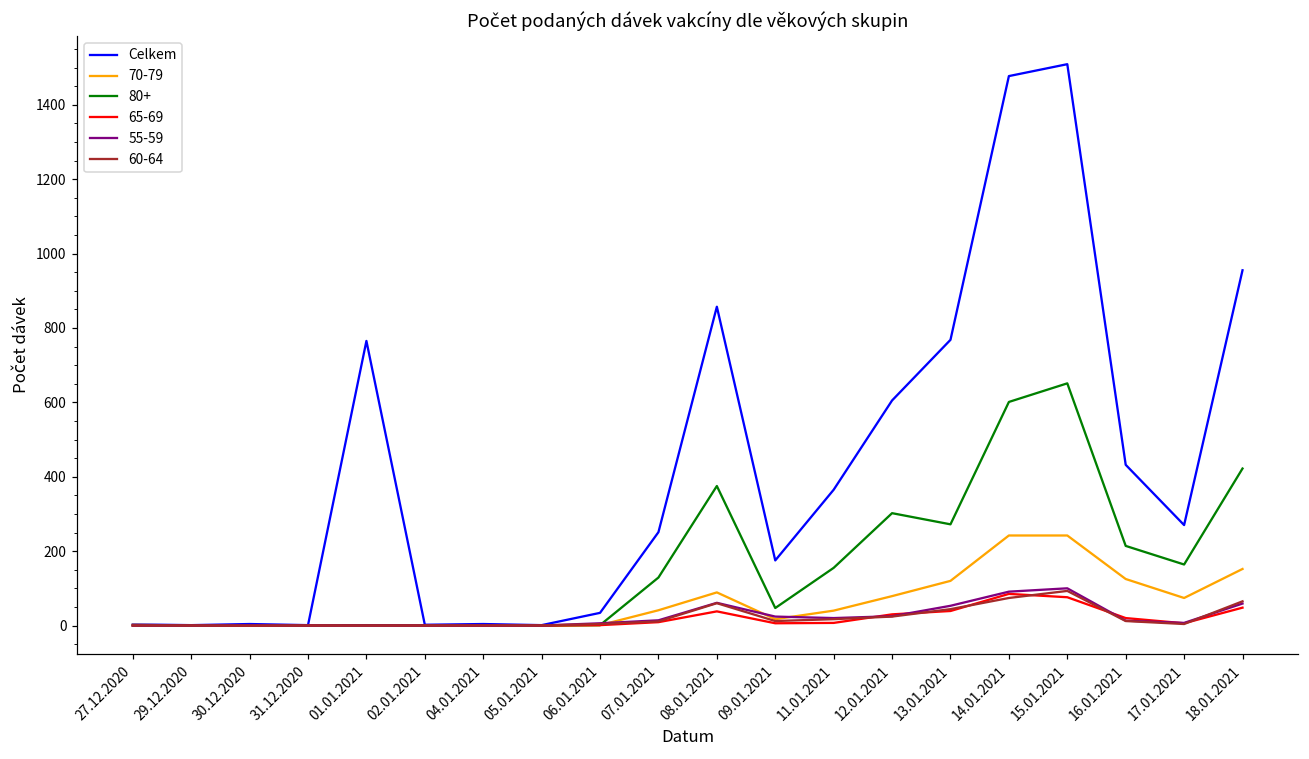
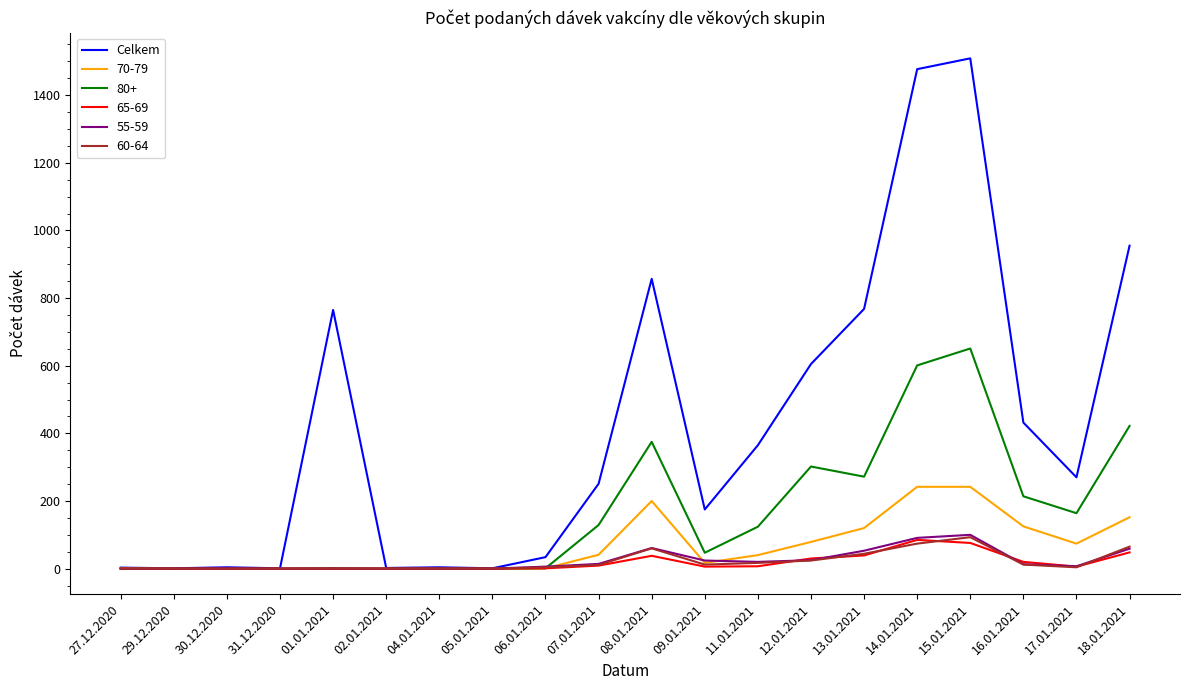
70-79, 08.01.2021: 90 -> 200
80+, 11.01.2021: 160 -> 120
